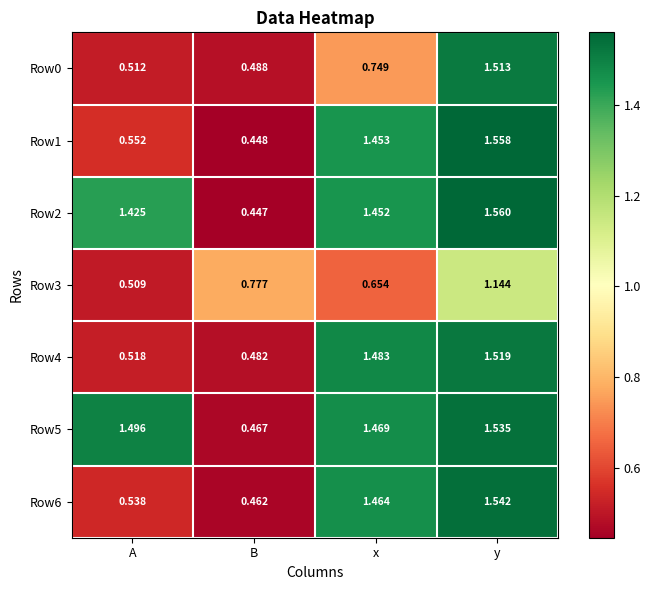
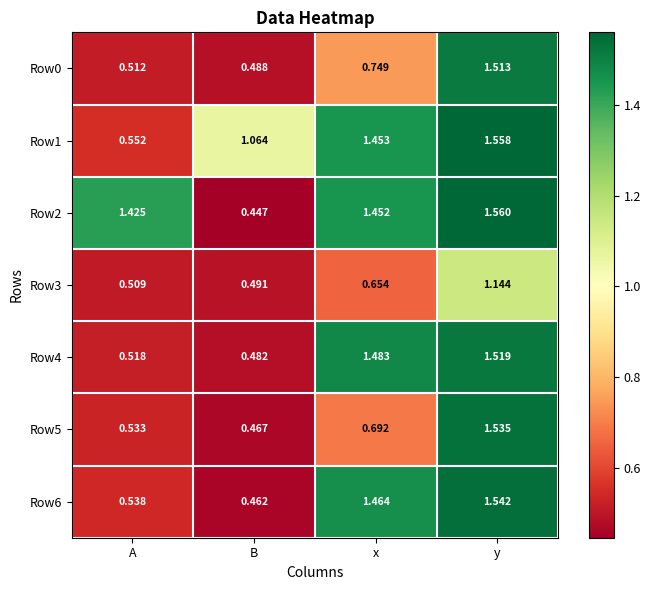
Row1, B: 0.448 -> 1.064
Row3, B: 0.777 -> 0.491
Row5, A: 1.496 -> 0.533
Row5, x: 1.469 -> 0.692
